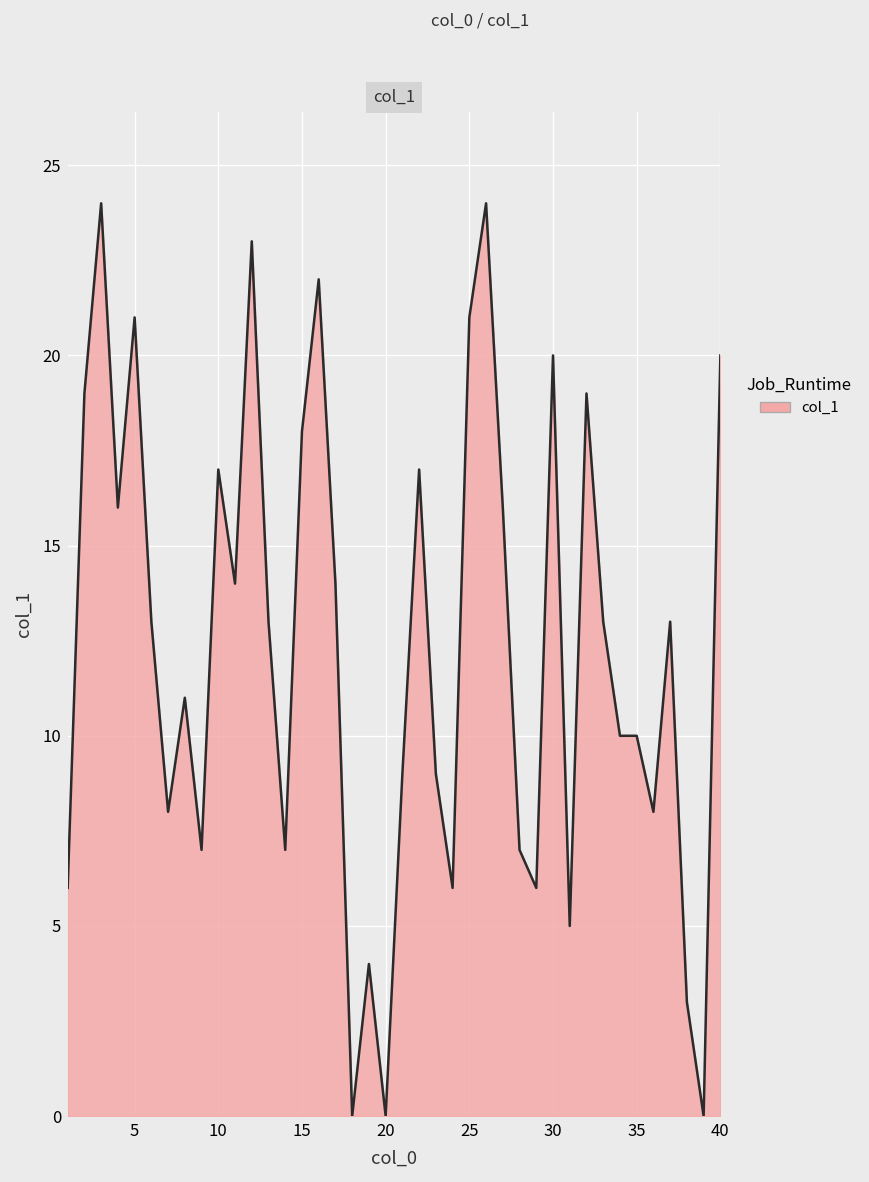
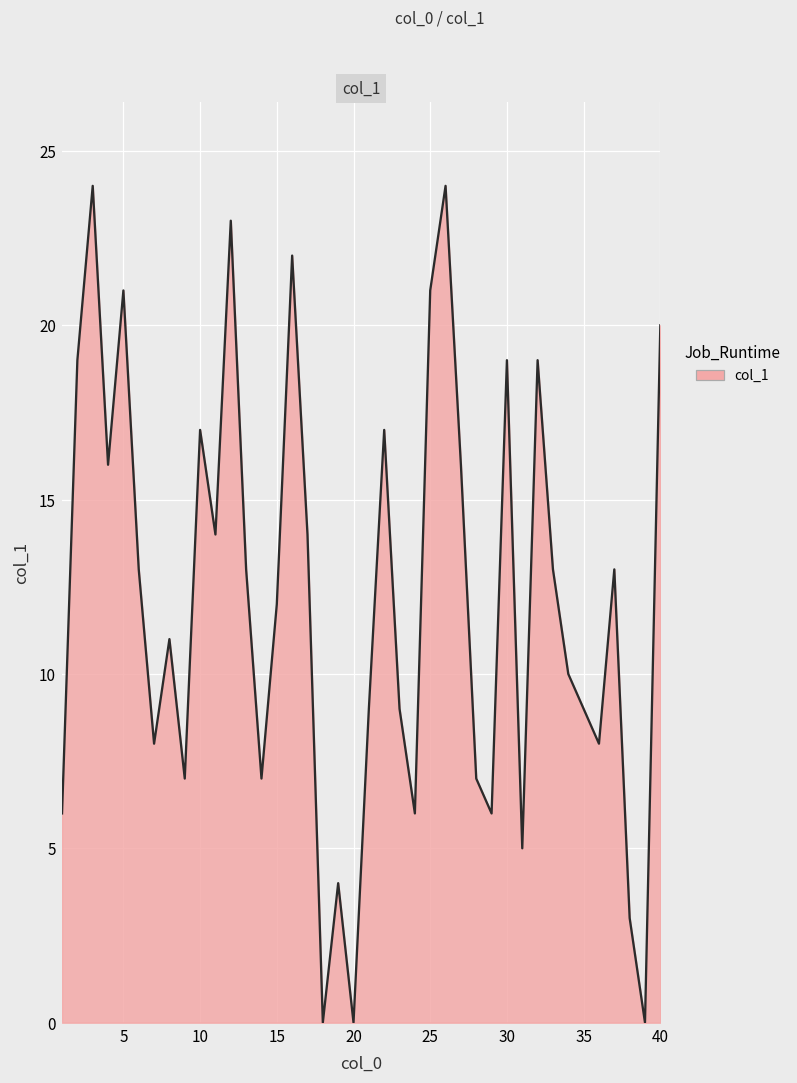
15: 18 -> 12
30: 20 -> 19
35: 10 -> 9
